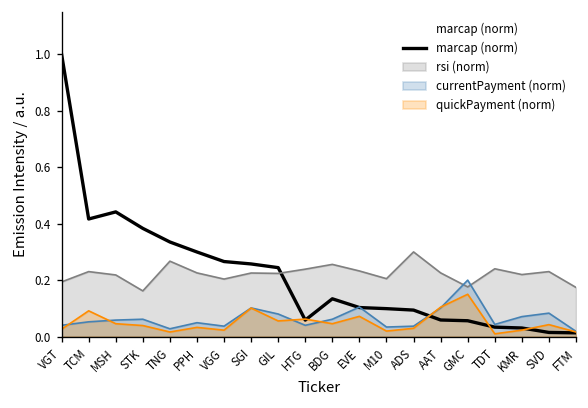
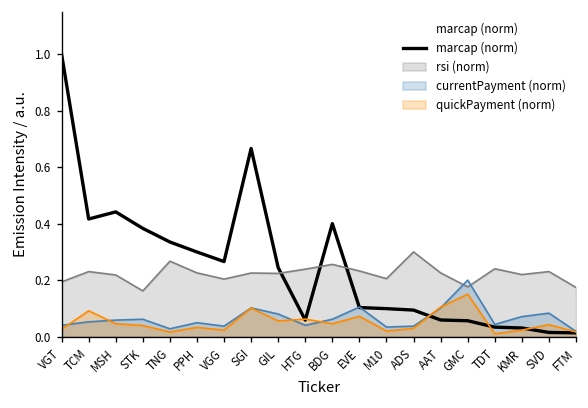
marcap (norm), SGI: 0.26 -> 0.67
marcap (norm), BDG: 0.13 -> 0.40
